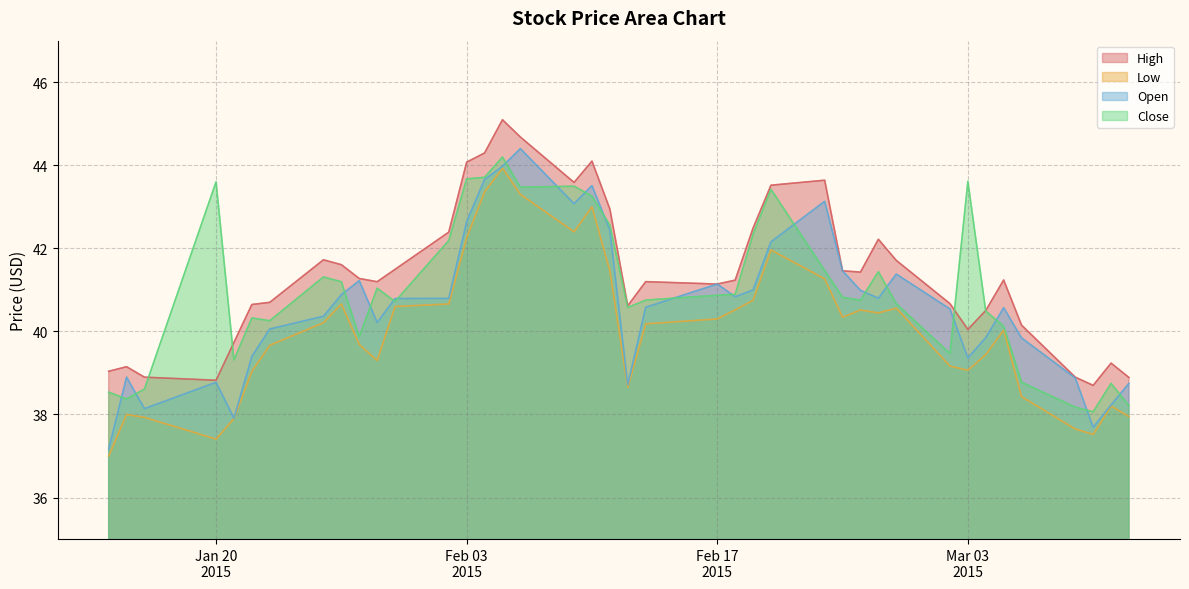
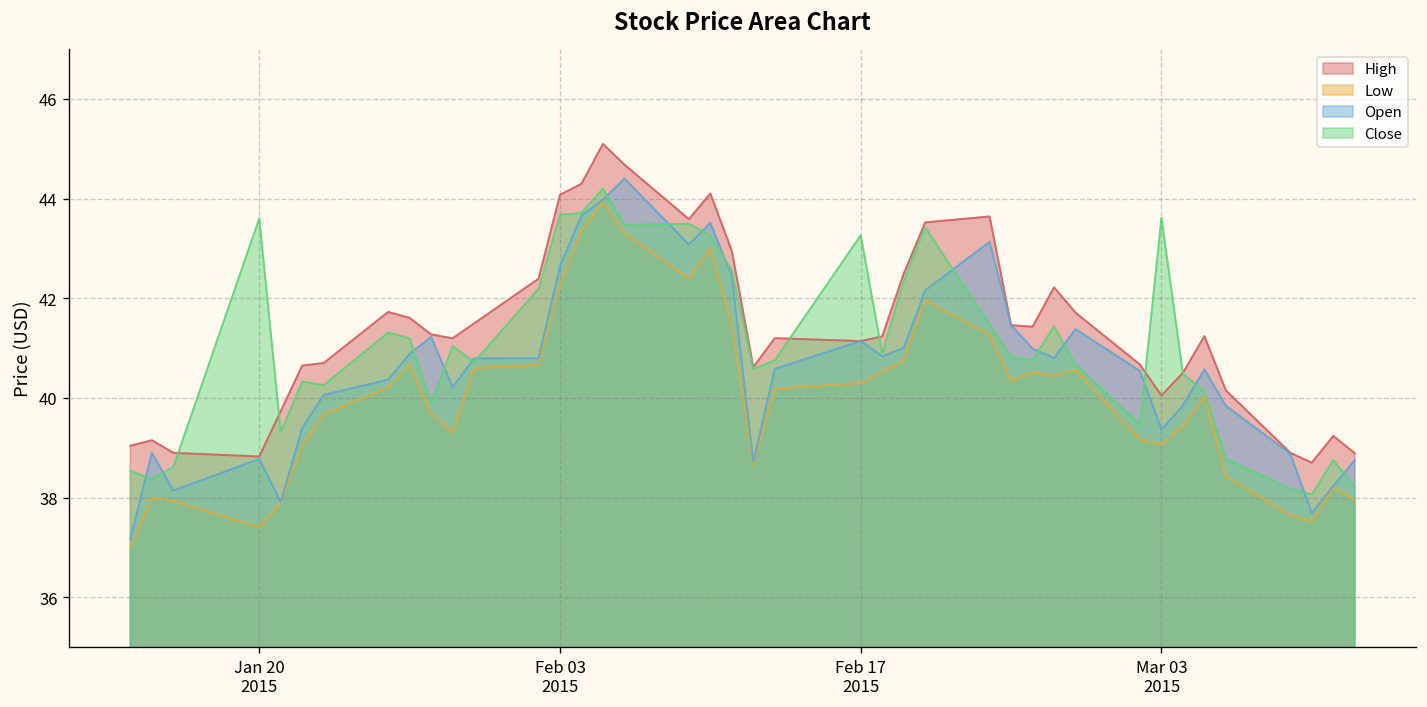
Close, Feb 17 2015: 40.9 -> 43.3
